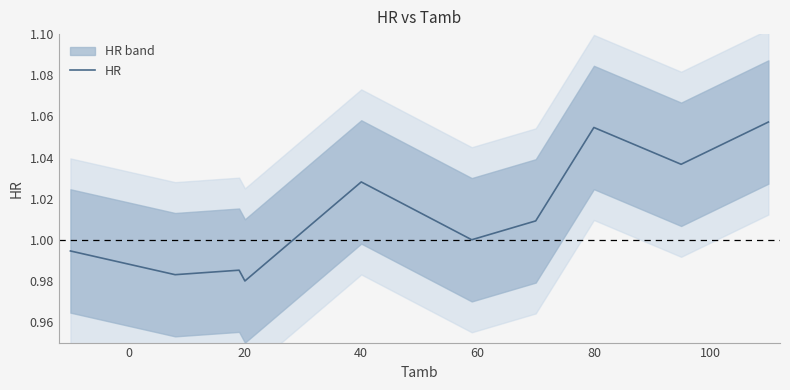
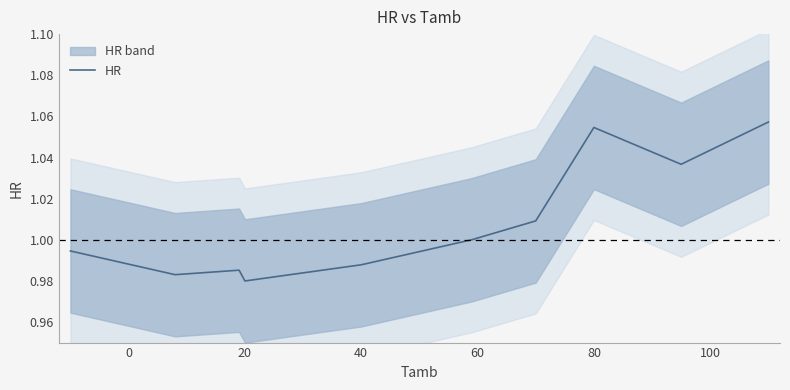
HR, 40: 1.028 -> 0.988
